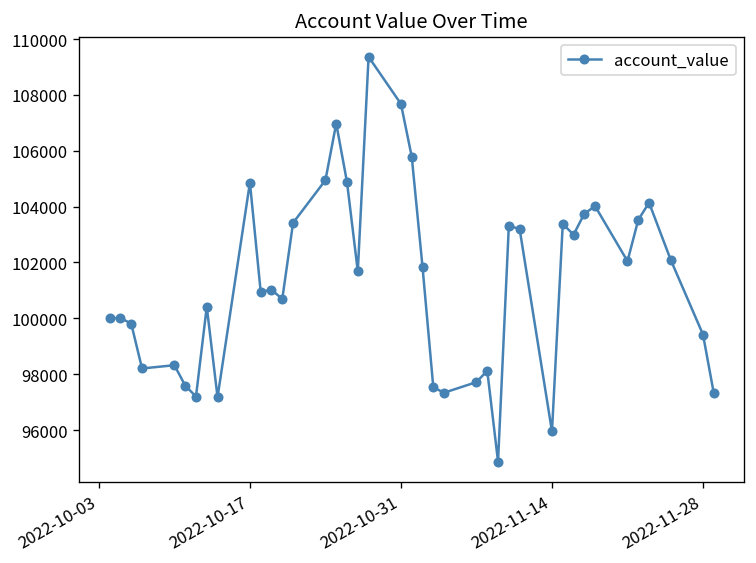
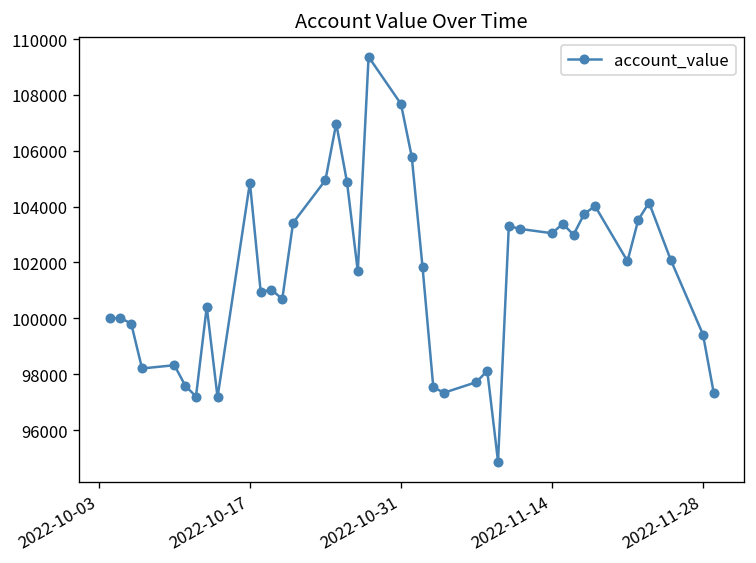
2022-11-14: 96000 -> 103000
